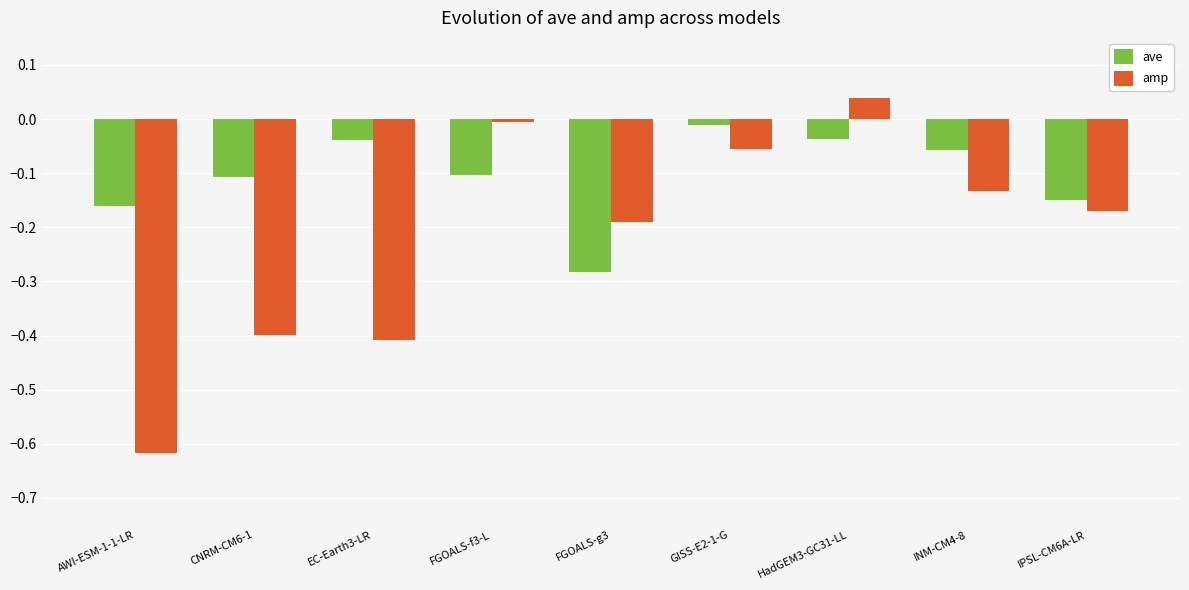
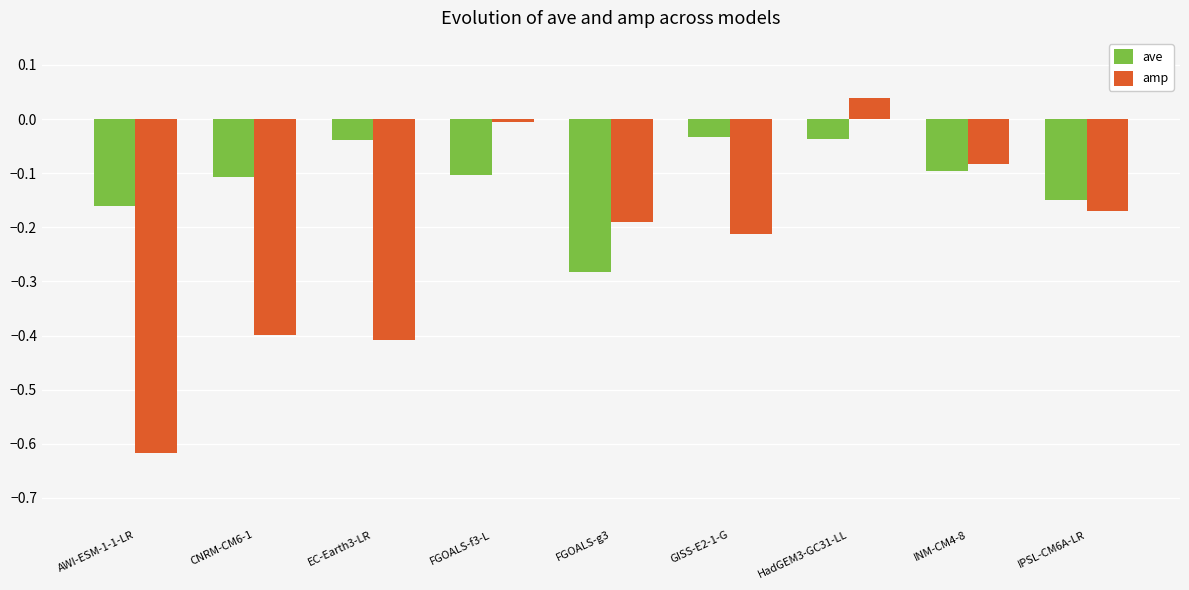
ave, GISS-E2-1-G: -0.01 -> -0.03
amp, GISS-E2-1-G: -0.05 -> -0.21
ave, INM-CM4-8: -0.06 -> -0.10
amp, INM-CM4-8: -0.13 -> -0.08
